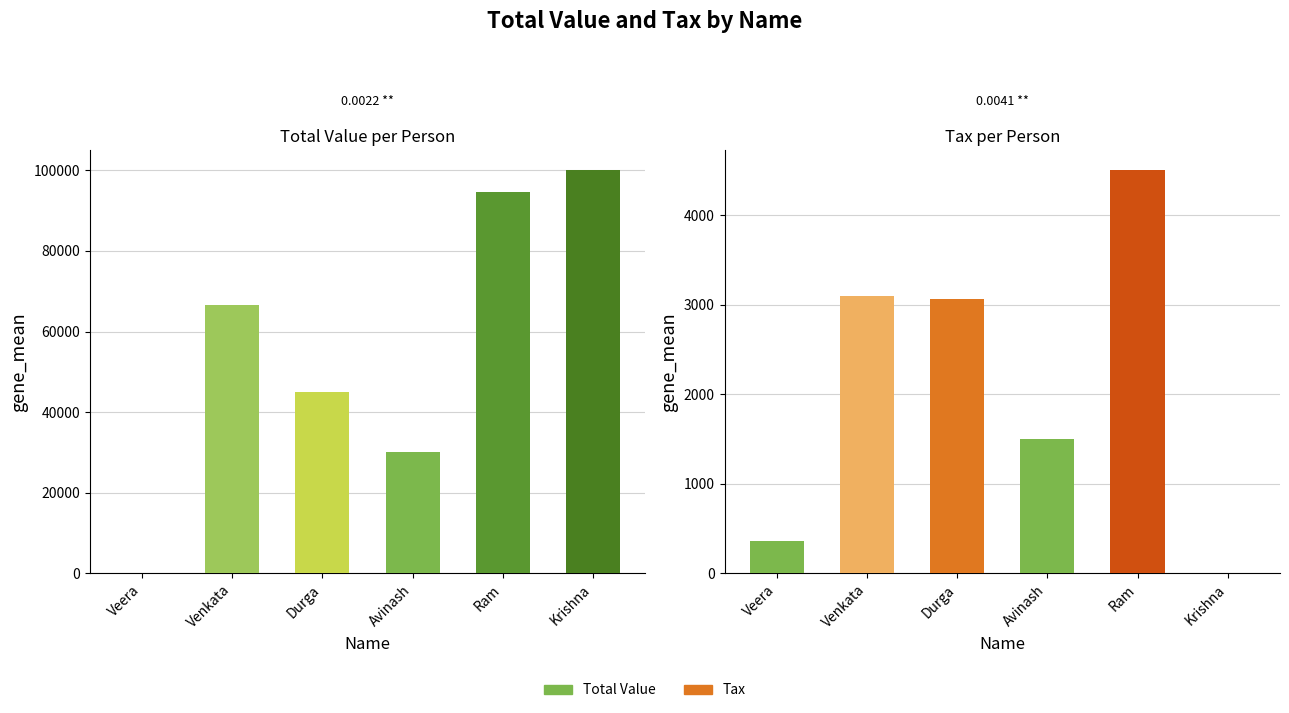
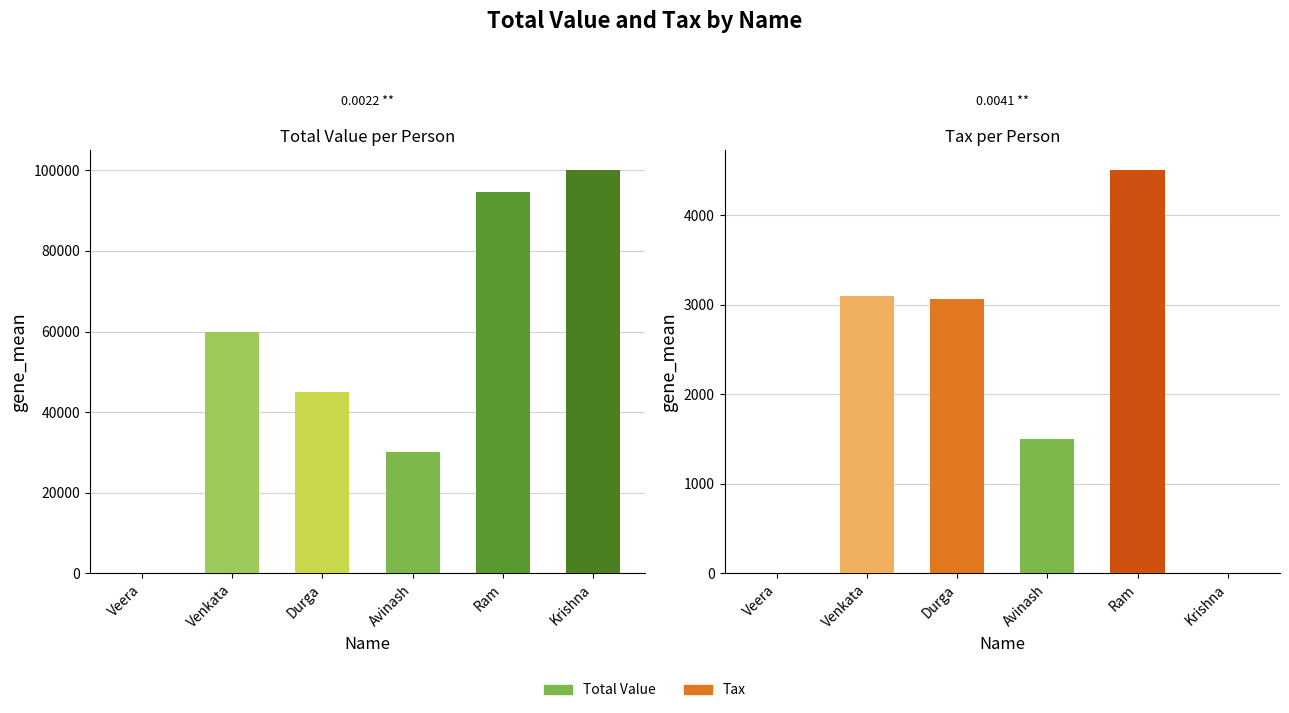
Total Value per Person, Venkata: 67000 -> 60000
Tax per Person, Veera: 400 -> 0
